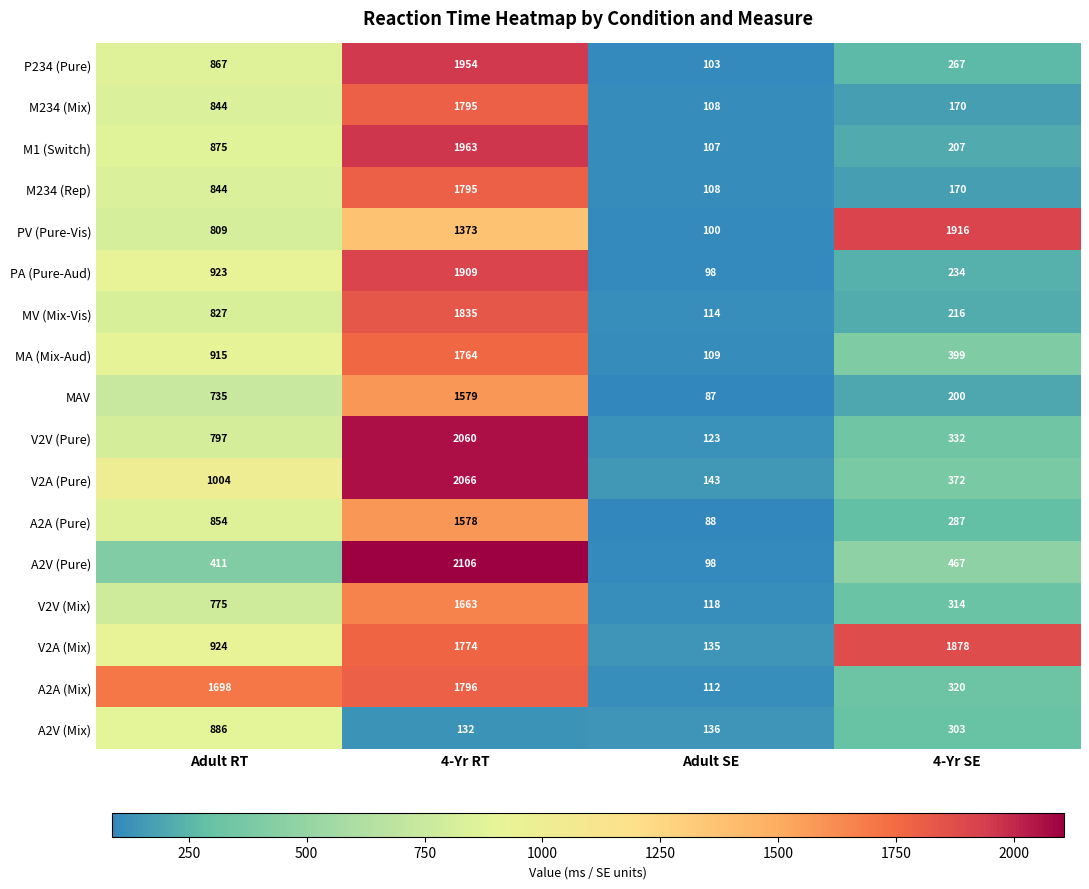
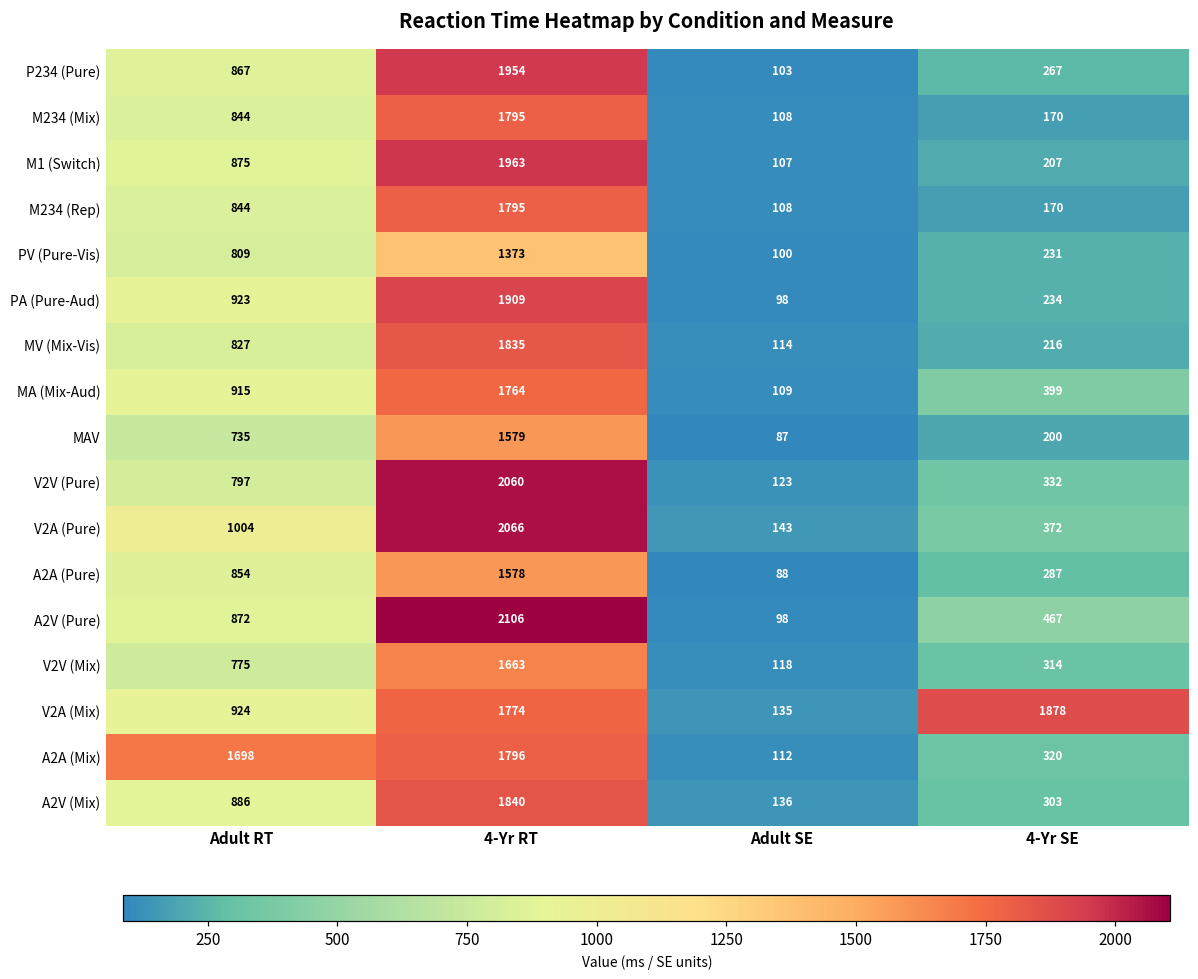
PV (Pure-Vis), 4-Yr SE: 1916 -> 231
A2V (Pure), Adult RT: 411 -> 872
A2V (Mix), 4-Yr RT: 132 -> 1840
